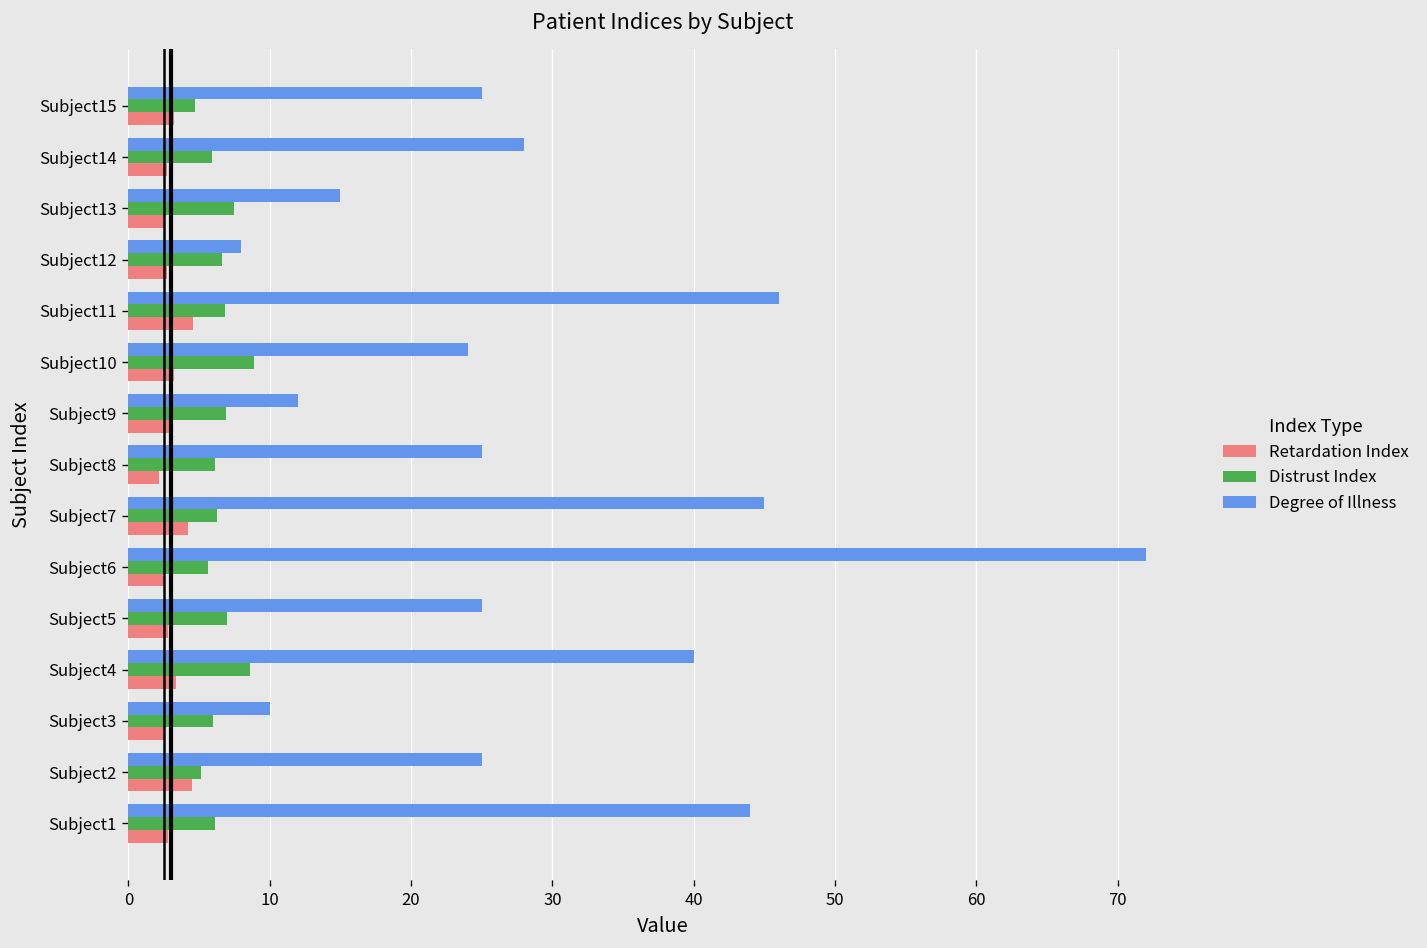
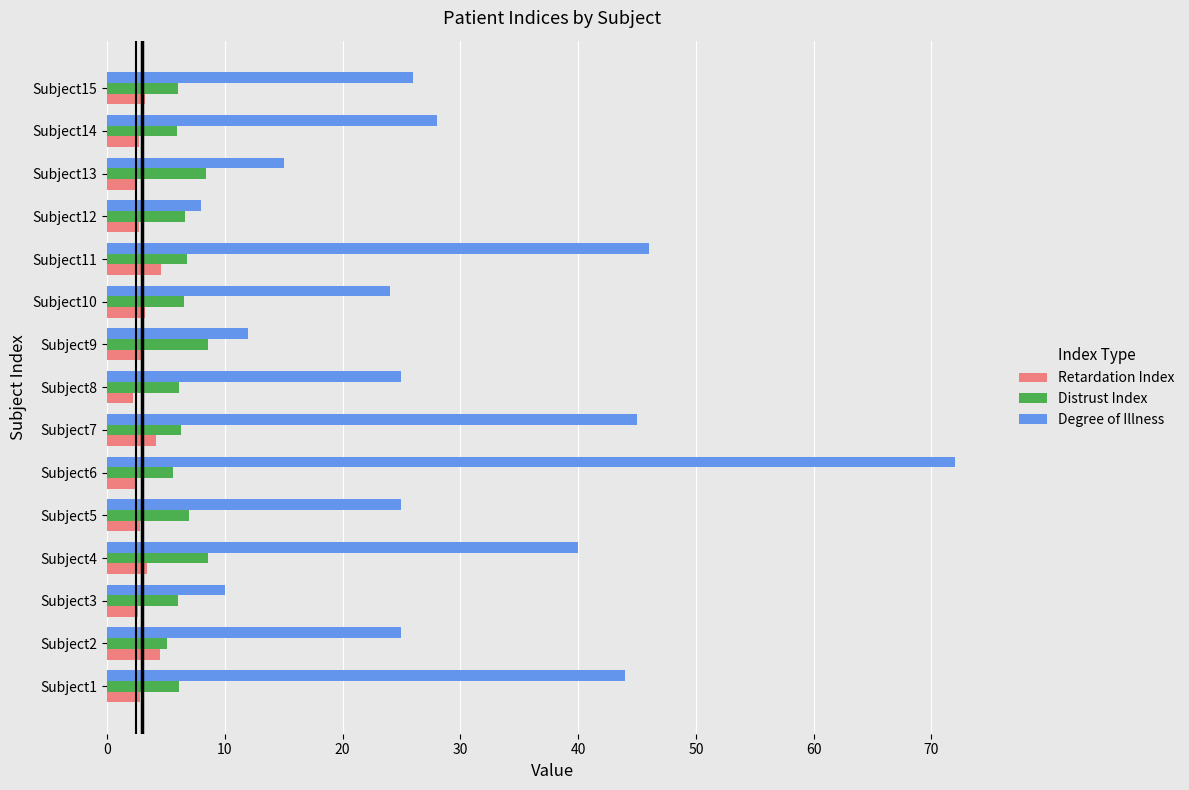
Degree of Illness, Subject15: 25 -> 26
Distrust Index, Subject15: 4.7 -> 6.0
Distrust Index, Subject13: 7.5 -> 8.4
Distrust Index, Subject10: 8.9 -> 6.5
Distrust Index, Subject9: 6.9 -> 8.6
